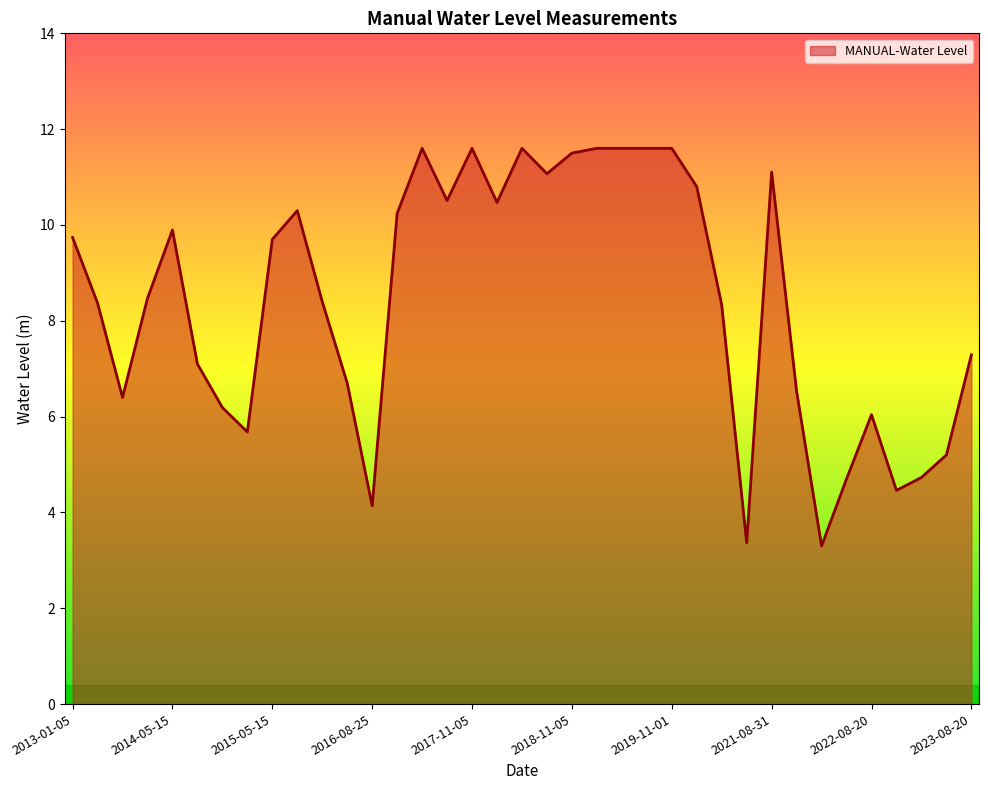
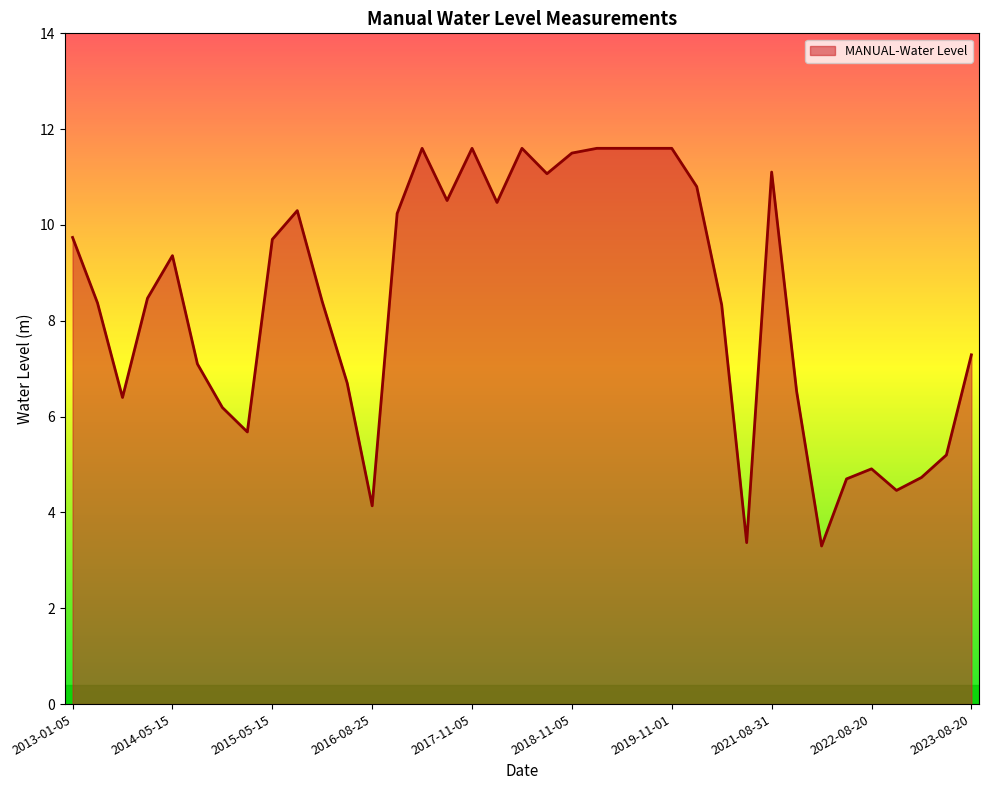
2014-05-15: 9.9 -> 9.4
2022-08-20: 6.0 -> 4.9
